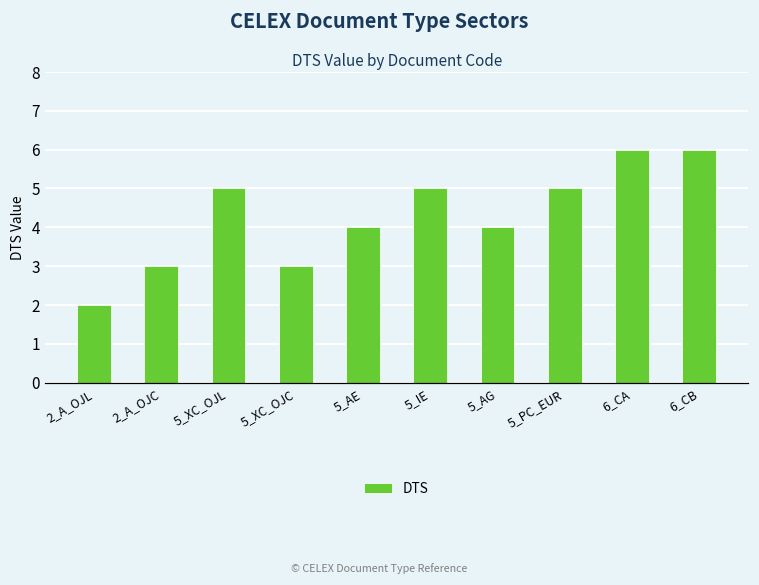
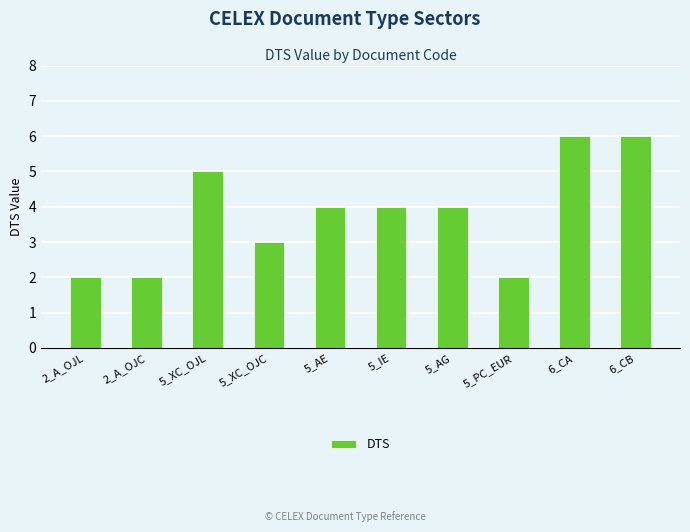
2_A_OJC: 3 -> 2
5_IE: 5 -> 4
5_PC_EUR: 5 -> 2
